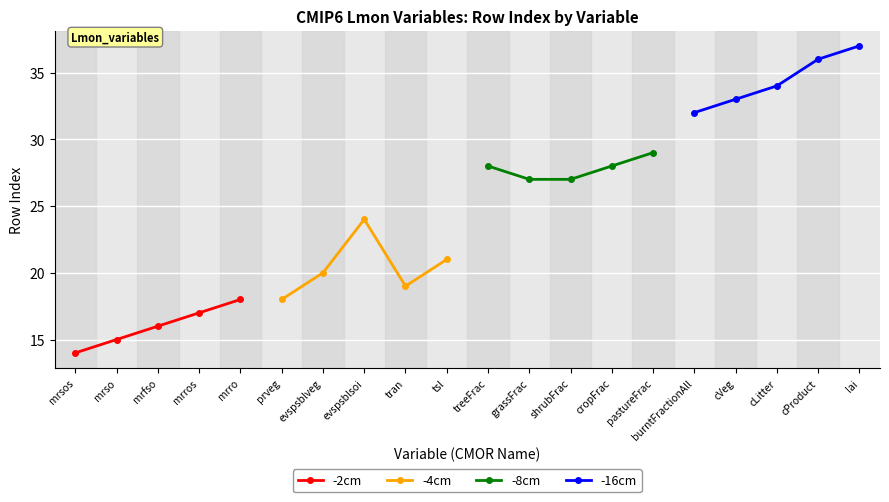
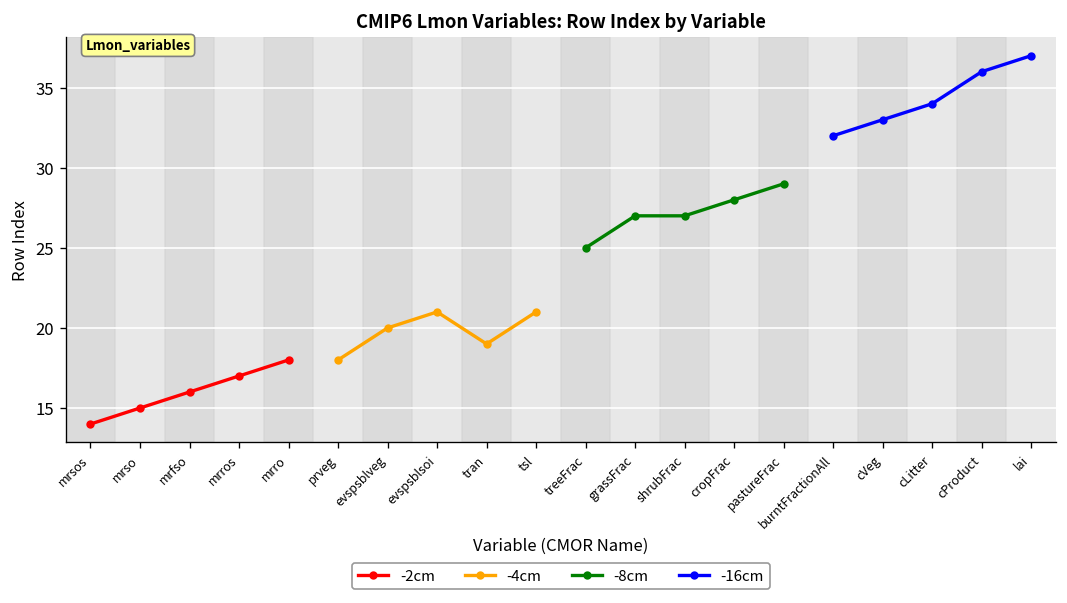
-4cm, evspsblsoi: 24 -> 21
-8cm, treeFrac: 28 -> 25
